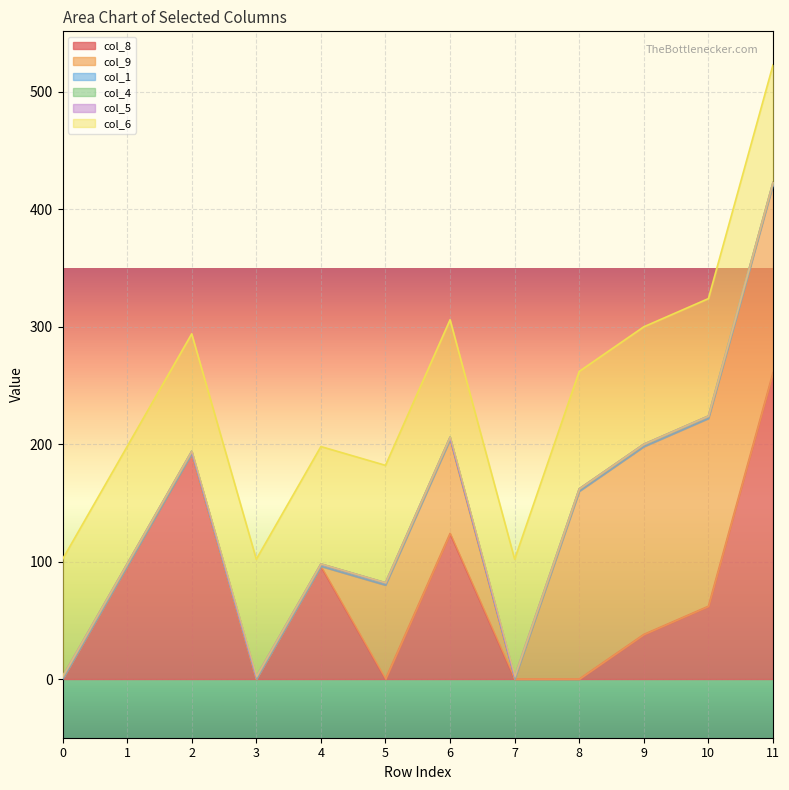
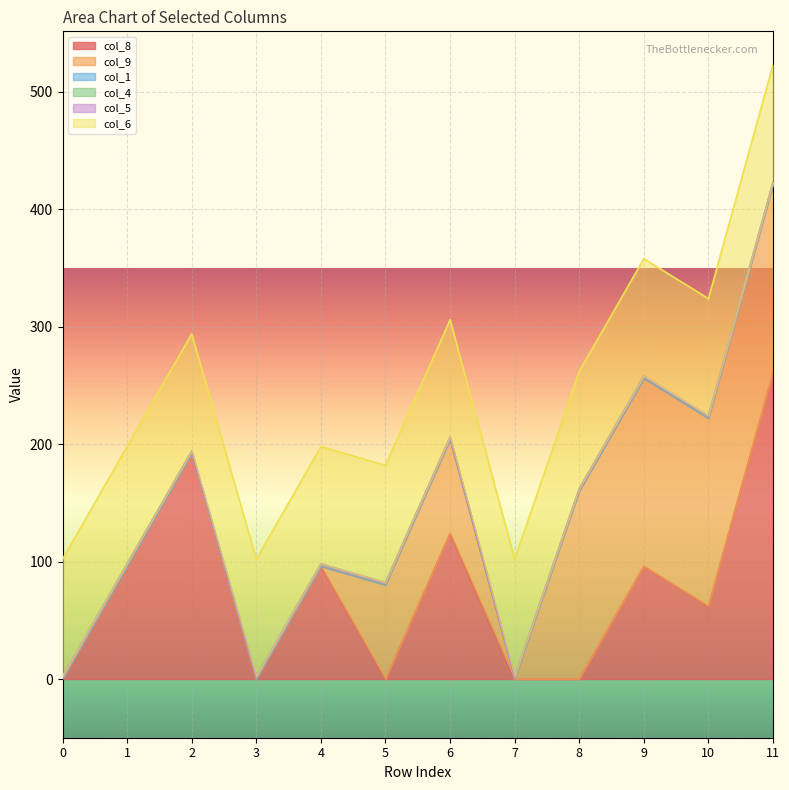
col_8, 9: 38 -> 96
